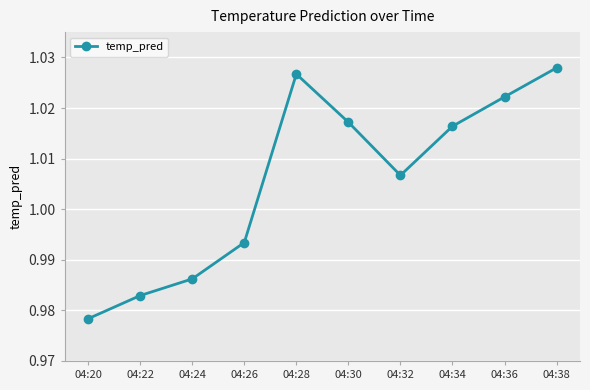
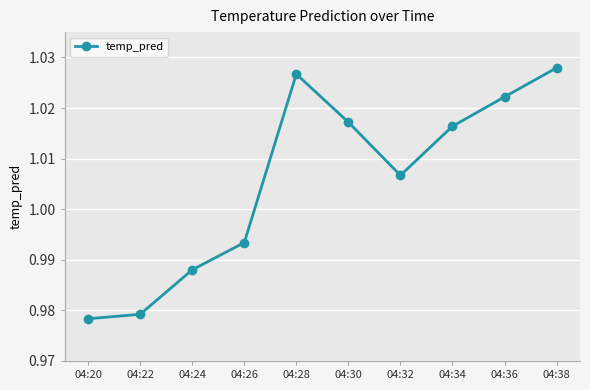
04:22: 0.983 -> 0.979
04:24: 0.986 -> 0.988
